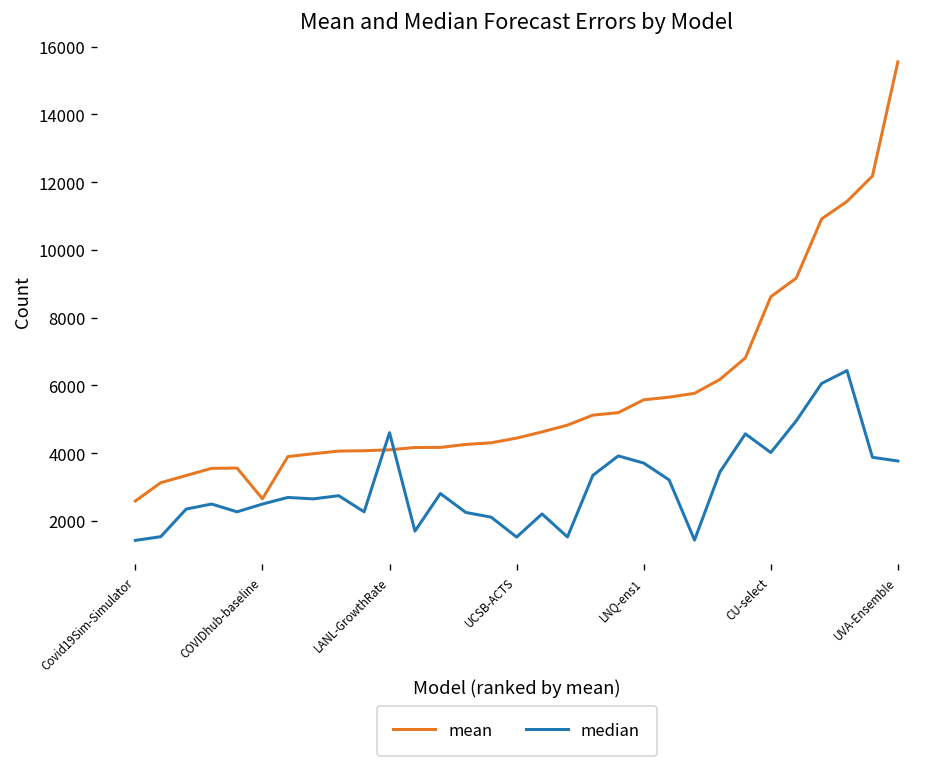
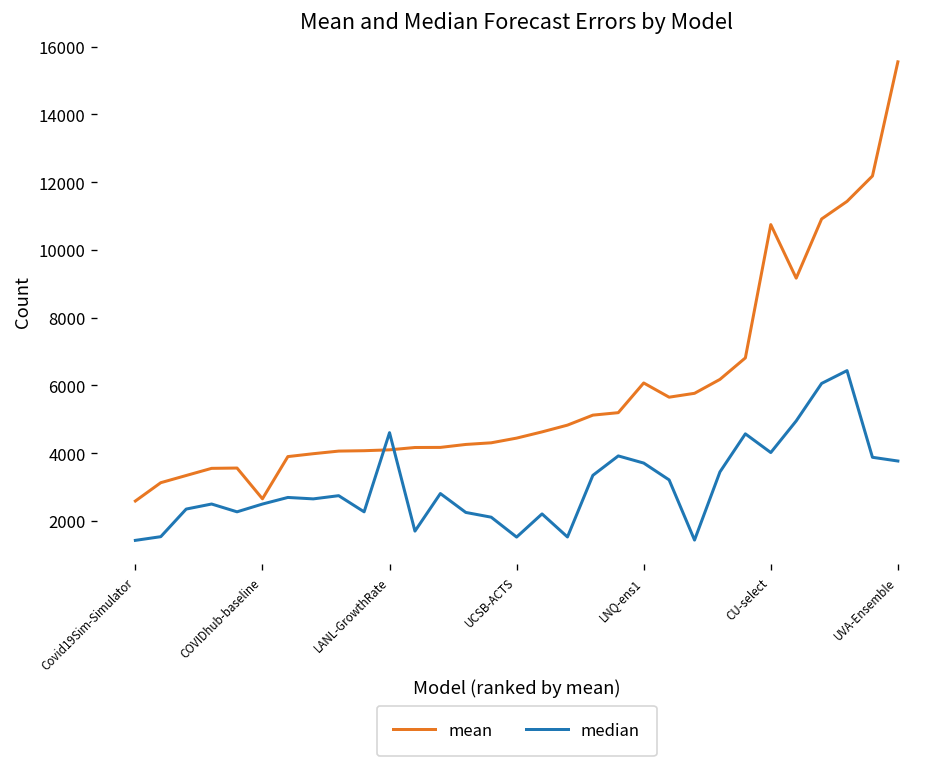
mean, LNQ-ens1: 5600 -> 6100
mean, CU-select: 8600 -> 10700
